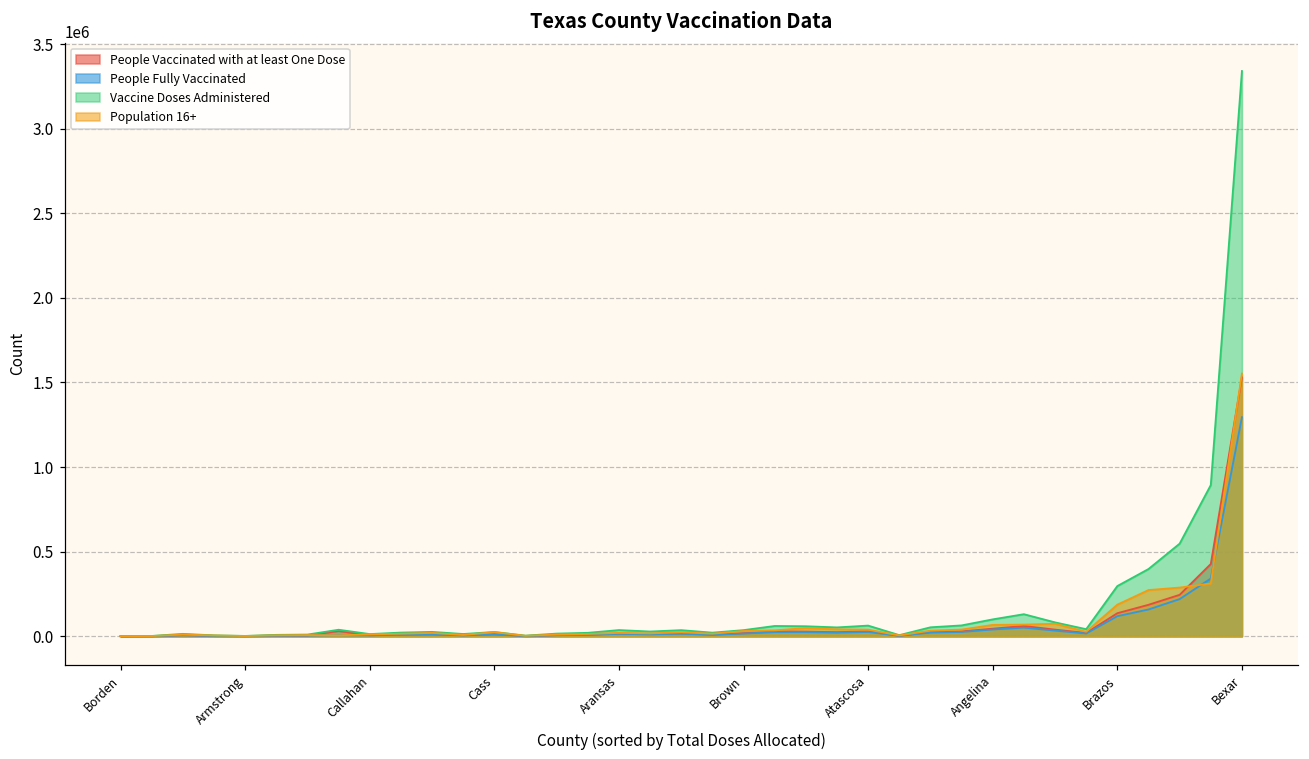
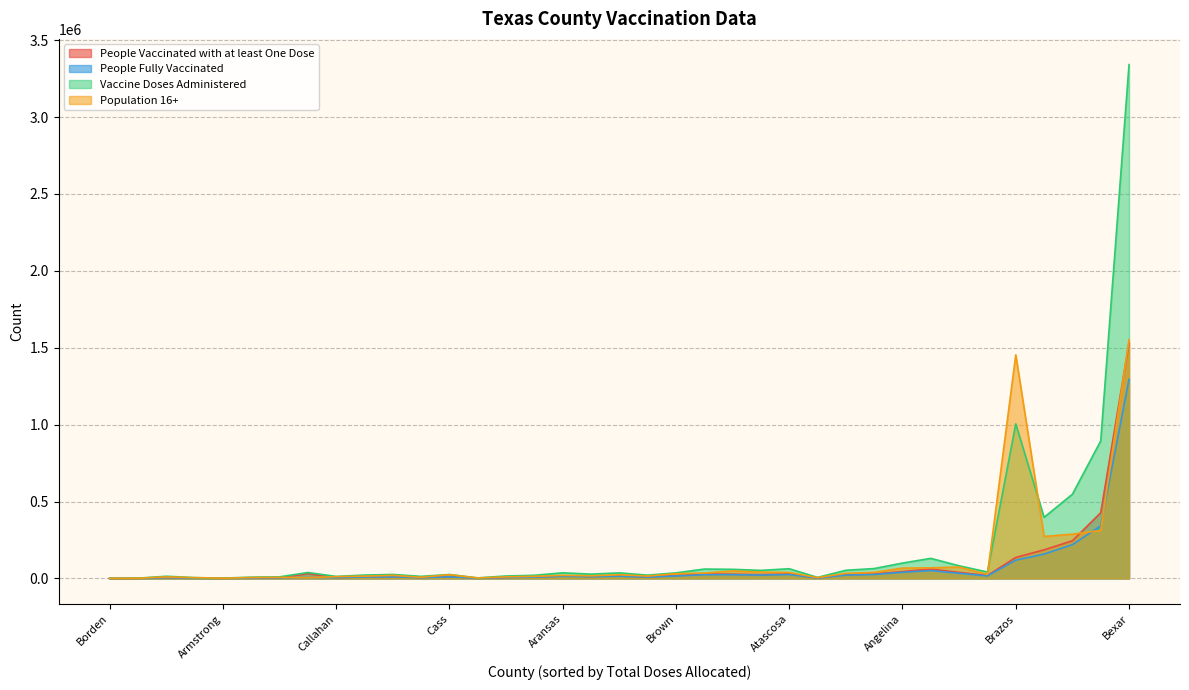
Vaccine Doses Administered, Brazos: 300000 -> 1000000
Population 16+, Brazos: 190000 -> 1450000
